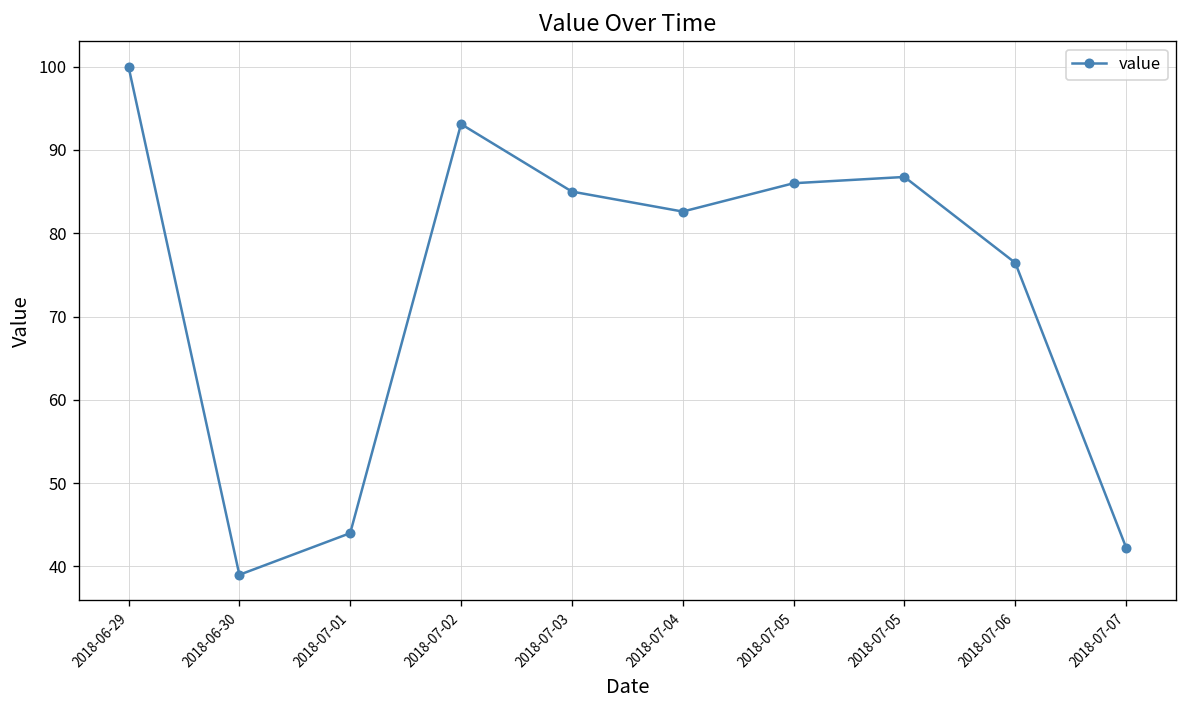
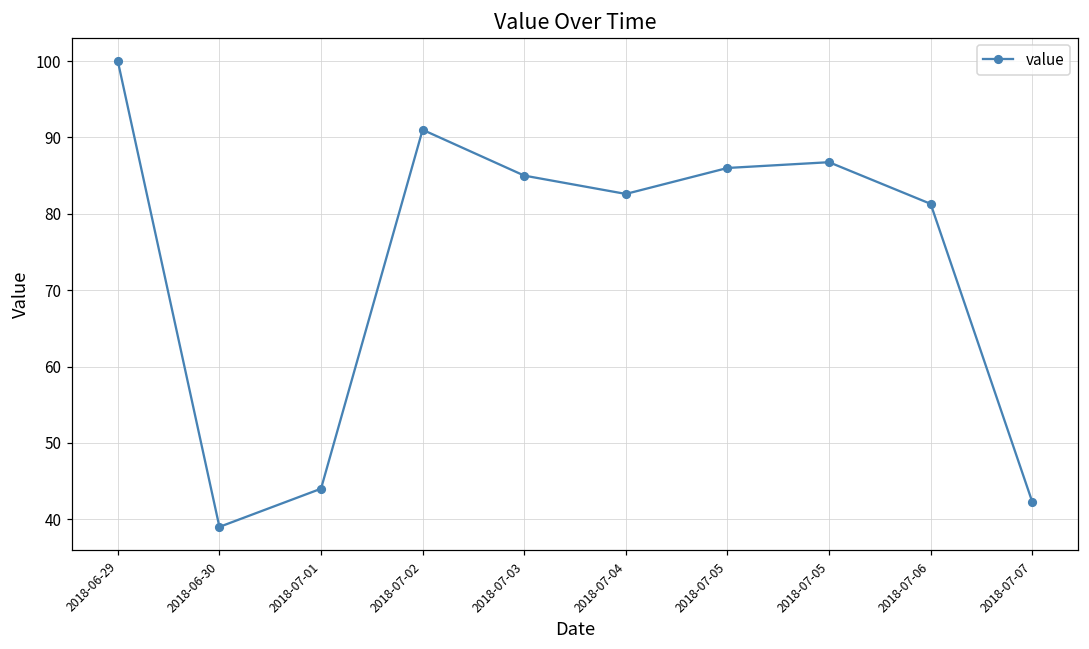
2018-07-02: 93 -> 91
2018-07-06: 76 -> 81
